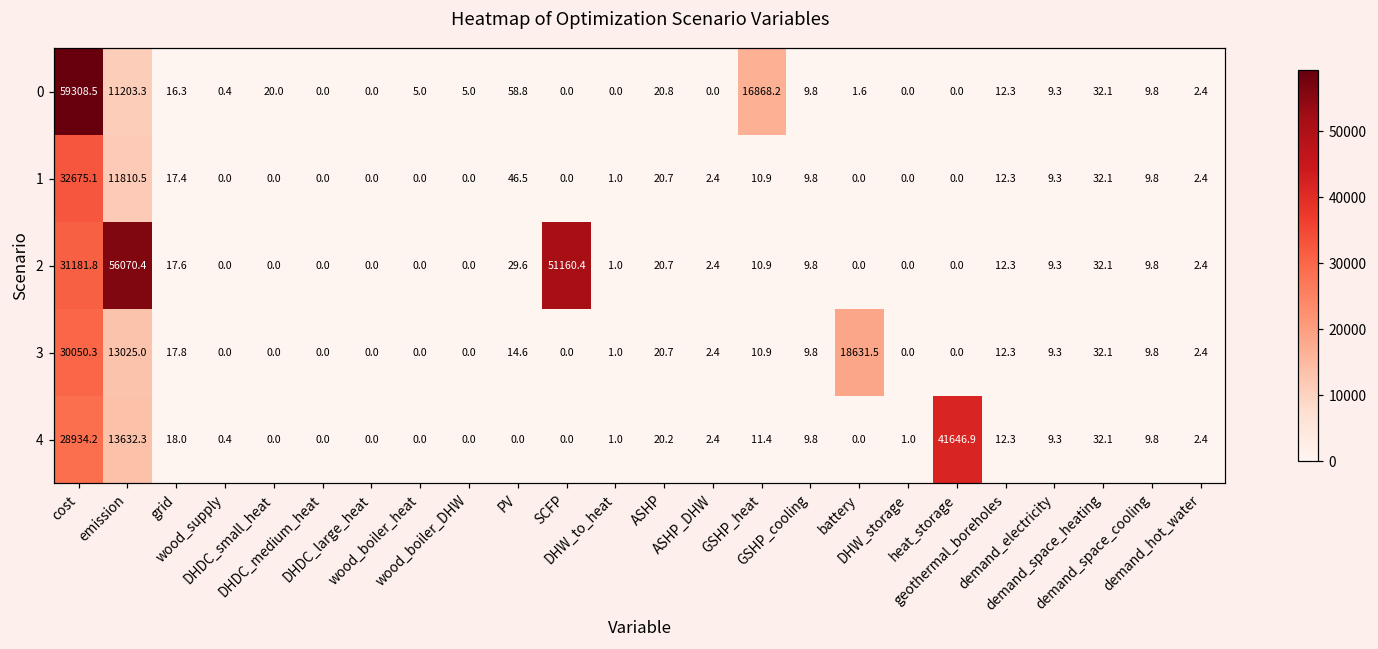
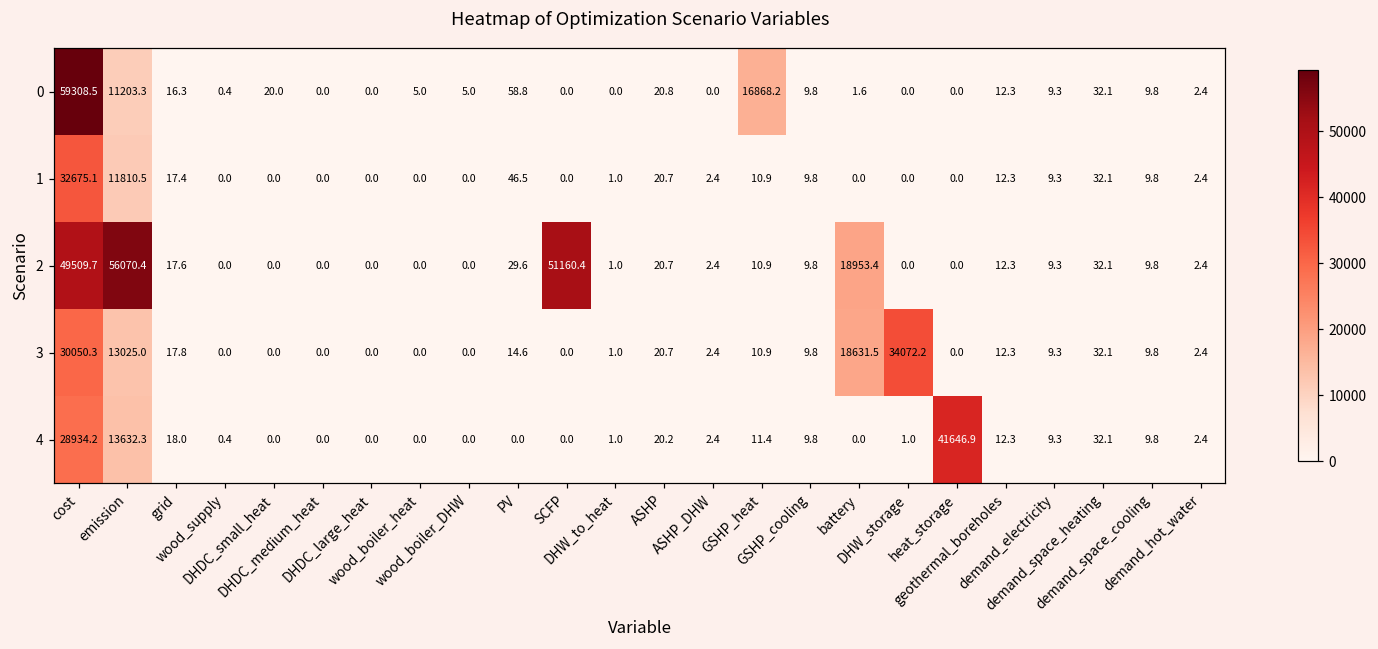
2, cost: 31181.8 -> 49509.7
2, battery: 0.0 -> 18953.4
3, DHW_storage: 0.0 -> 34072.2
